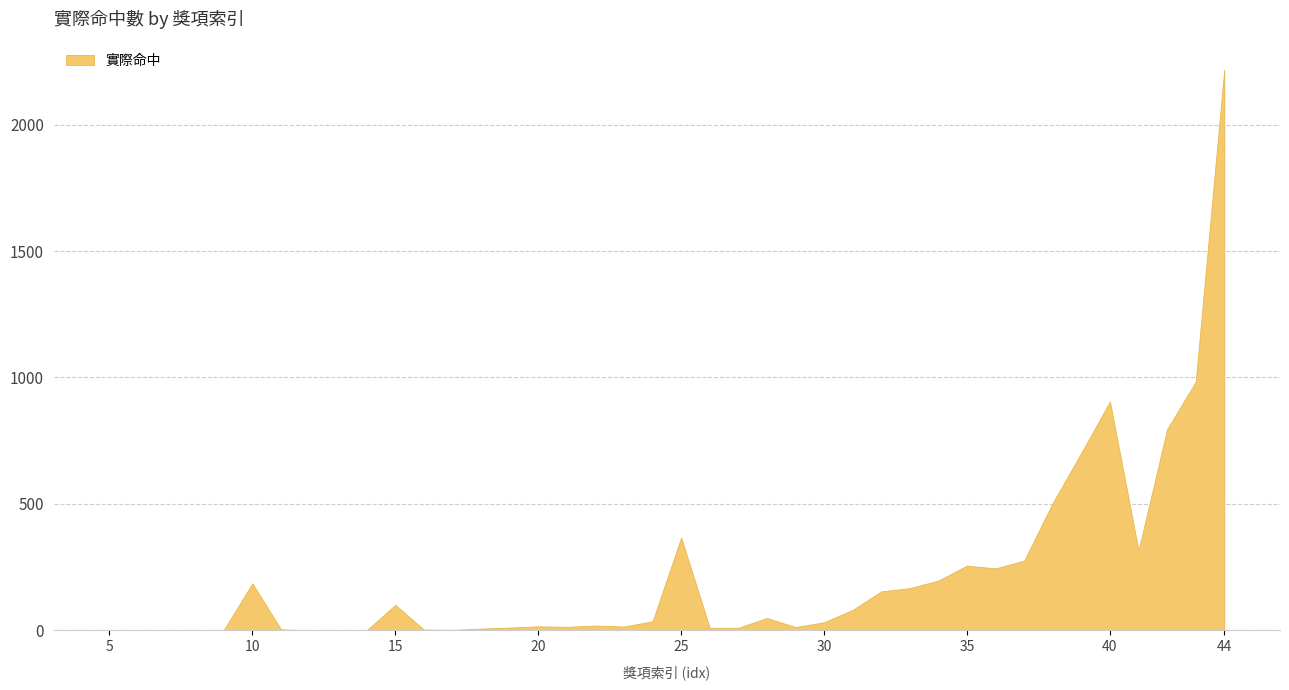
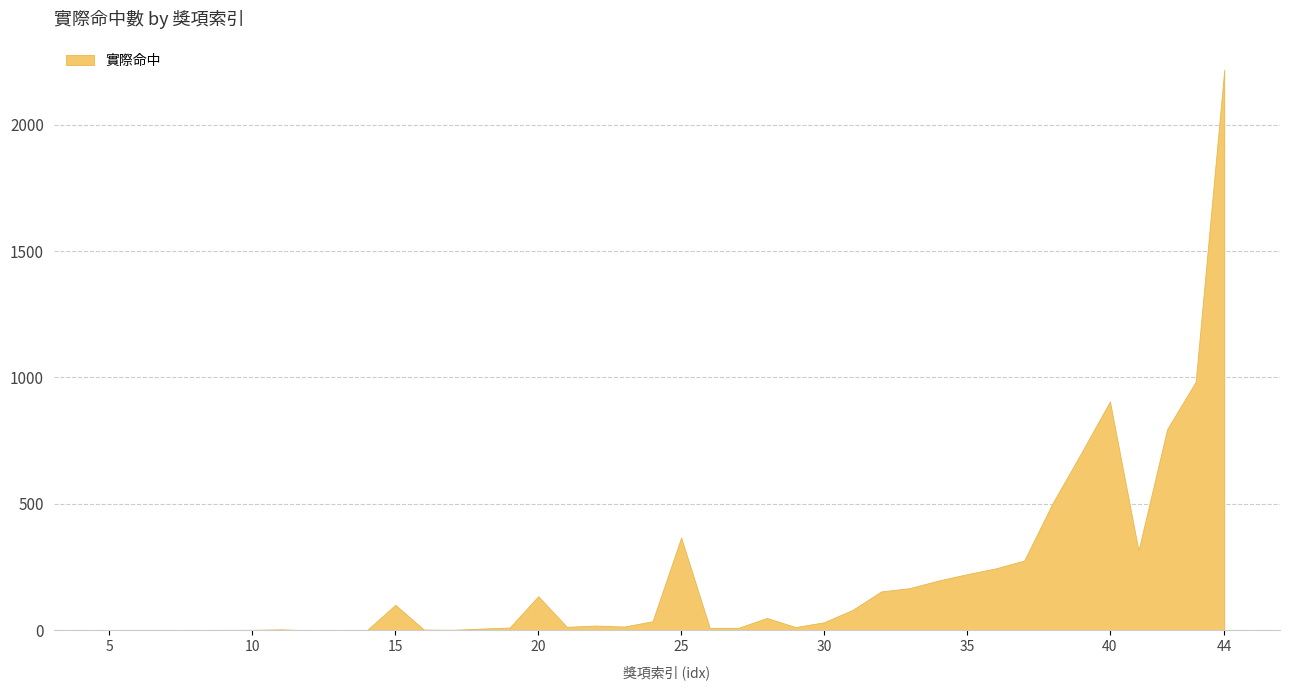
10: 190 -> 0
20: 20 -> 140
35: 260 -> 220
